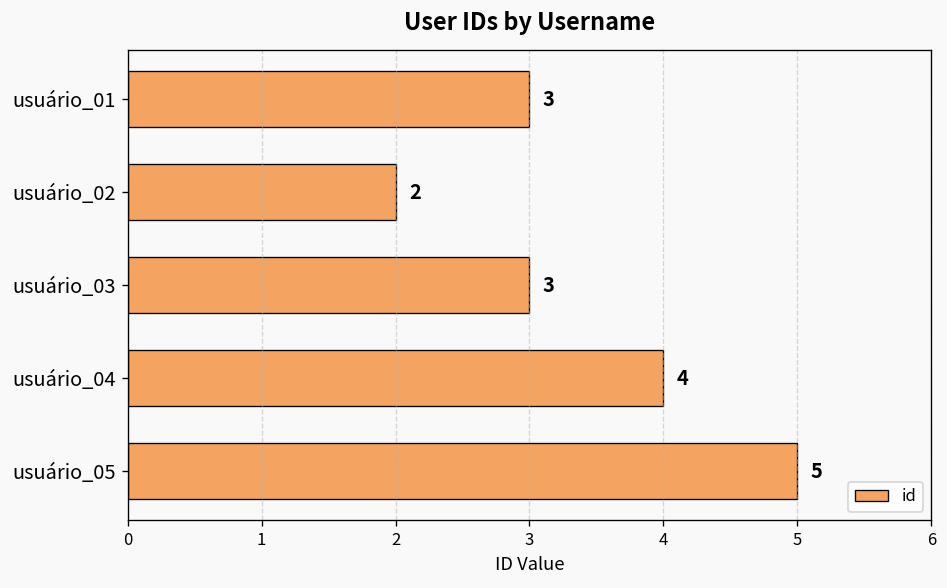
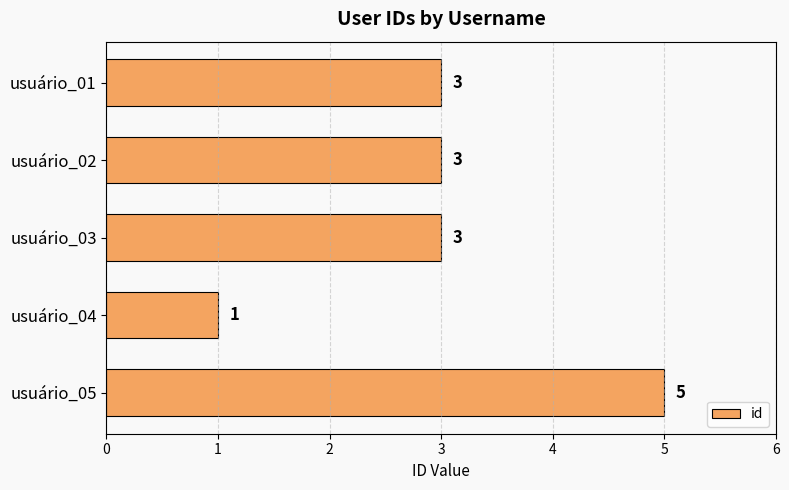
usuário_02: 2 -> 3
usuário_04: 4 -> 1
